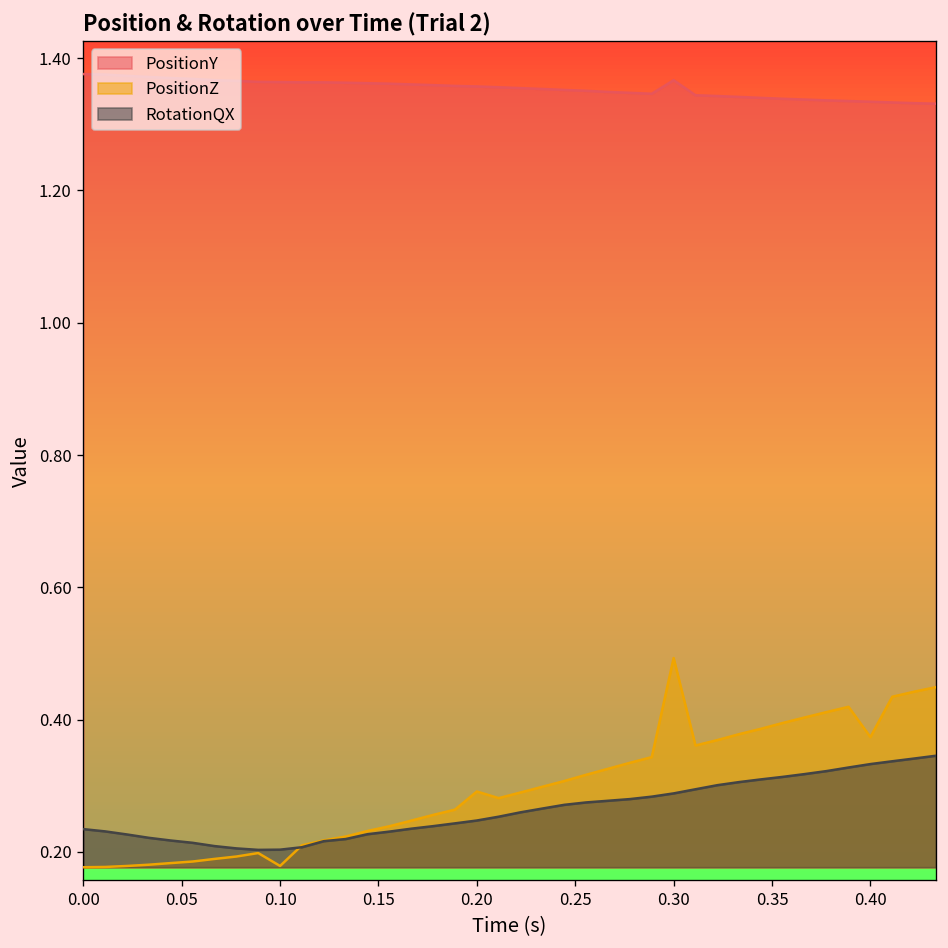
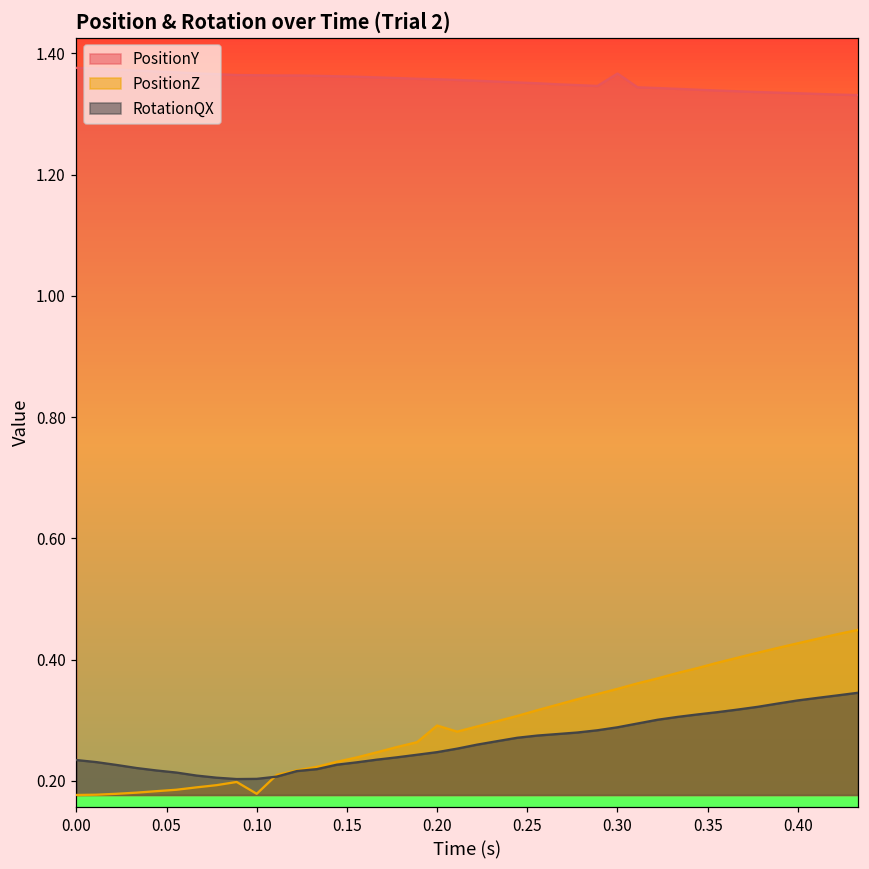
PositionZ, 0.30: 0.49 -> 0.35
PositionZ, 0.40: 0.37 -> 0.43
